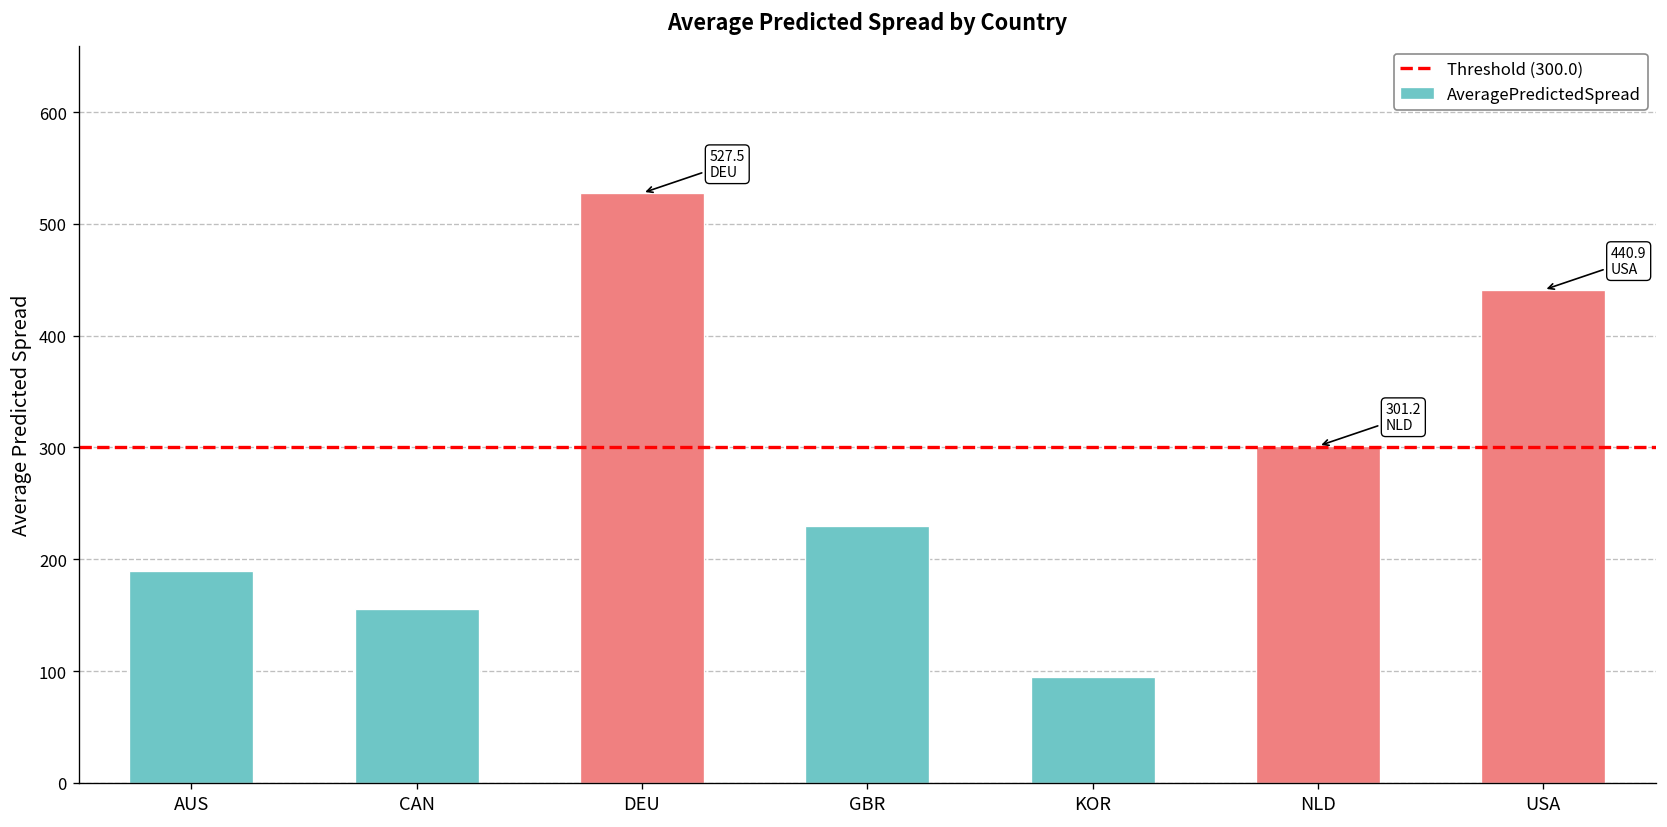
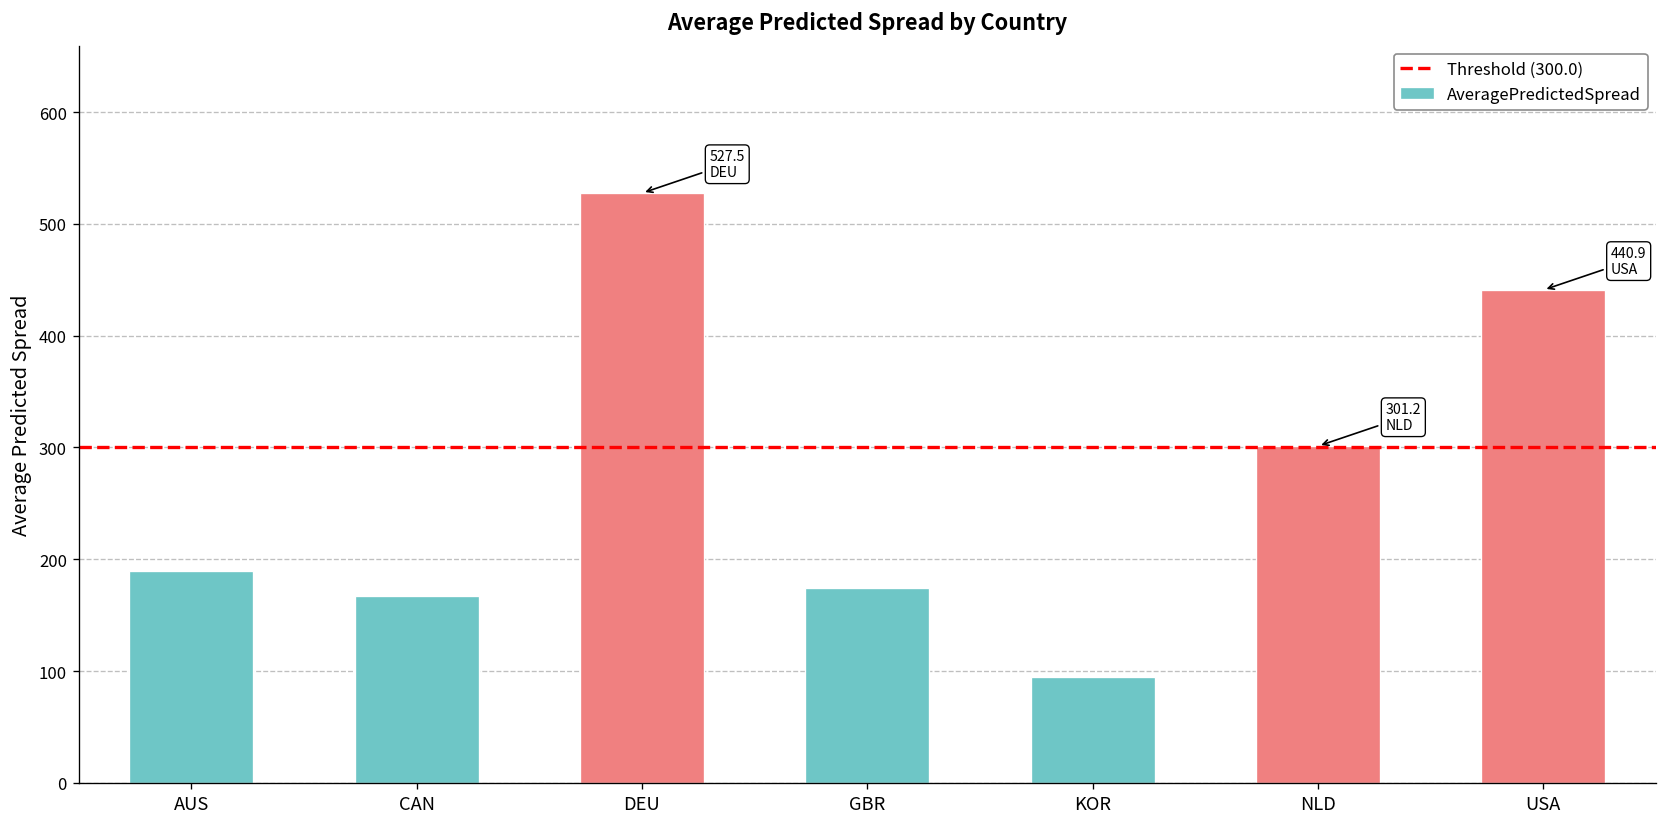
CAN: 160 -> 170
GBR: 230 -> 170
